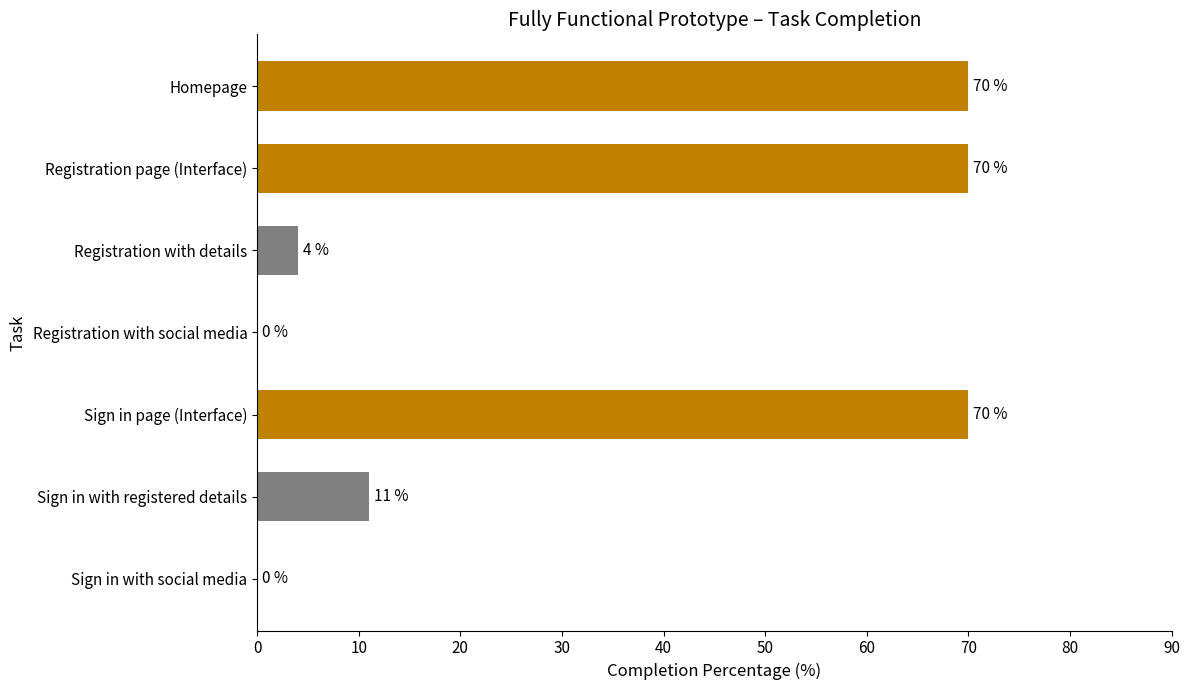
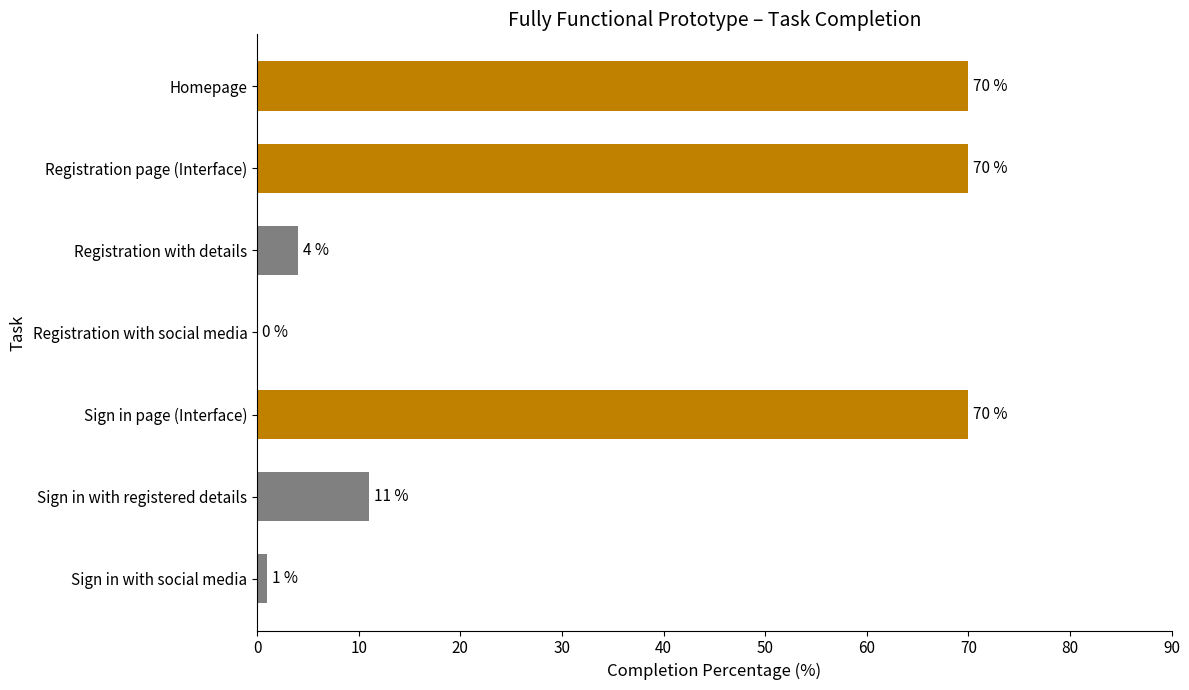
Sign in with social media: 0 % -> 1 %
